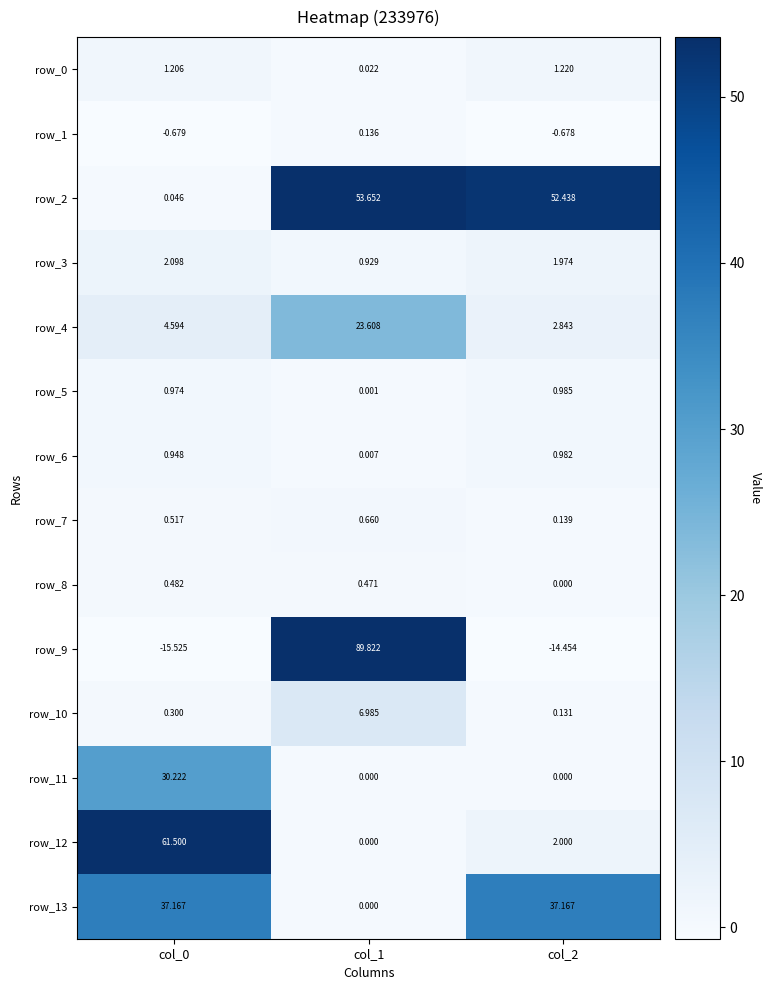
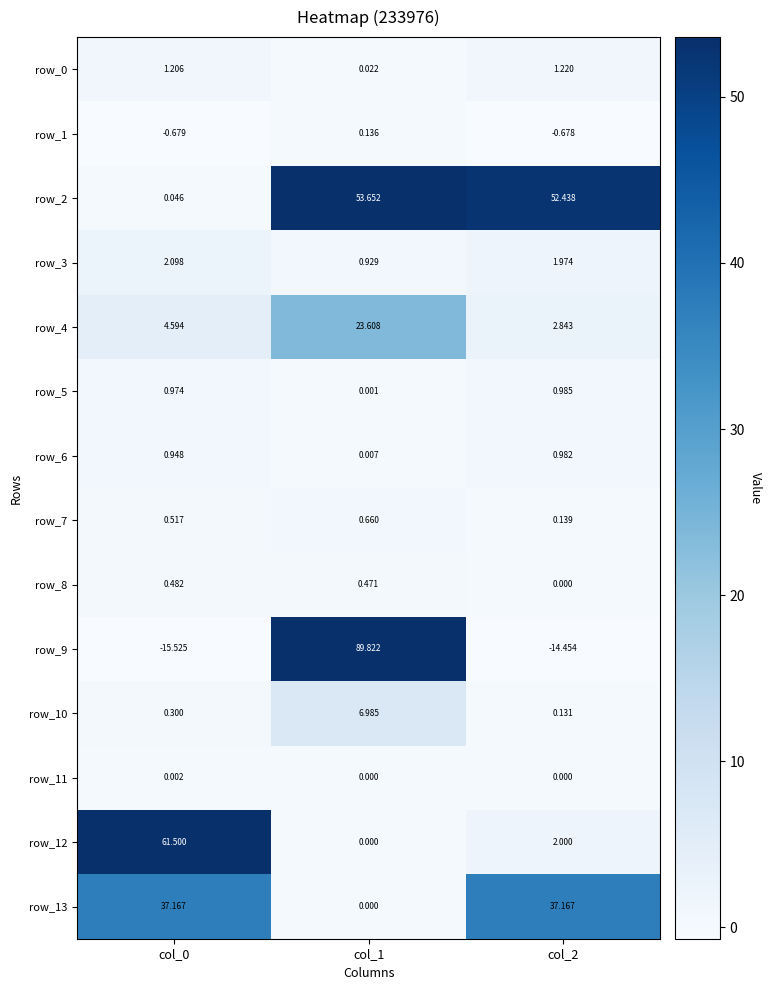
row_11, col_0: 30.222 -> 0.002
